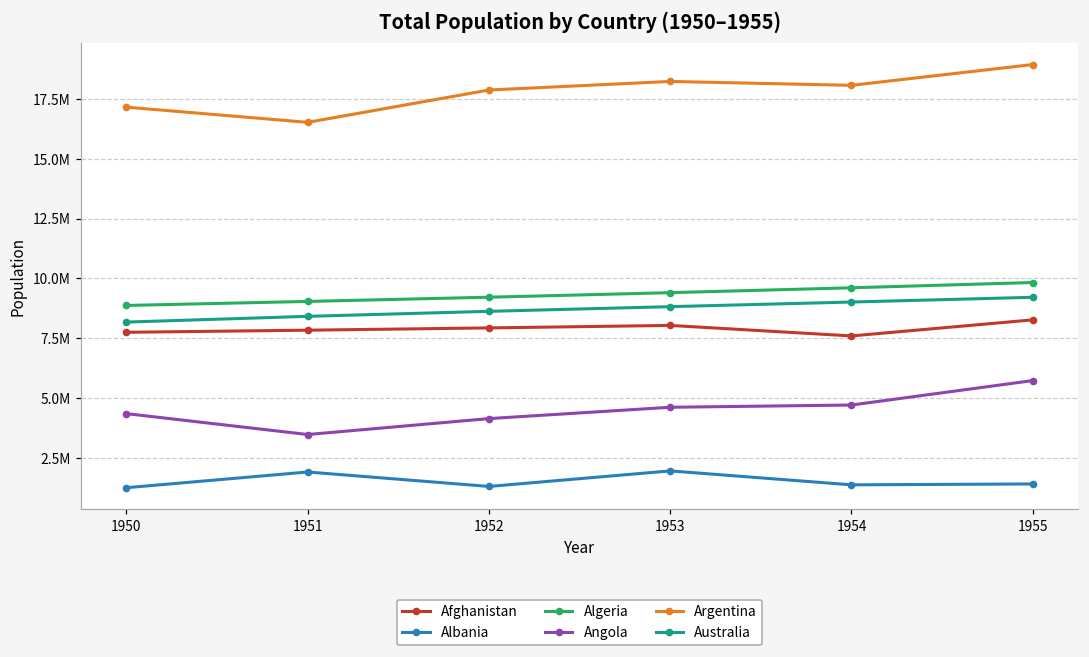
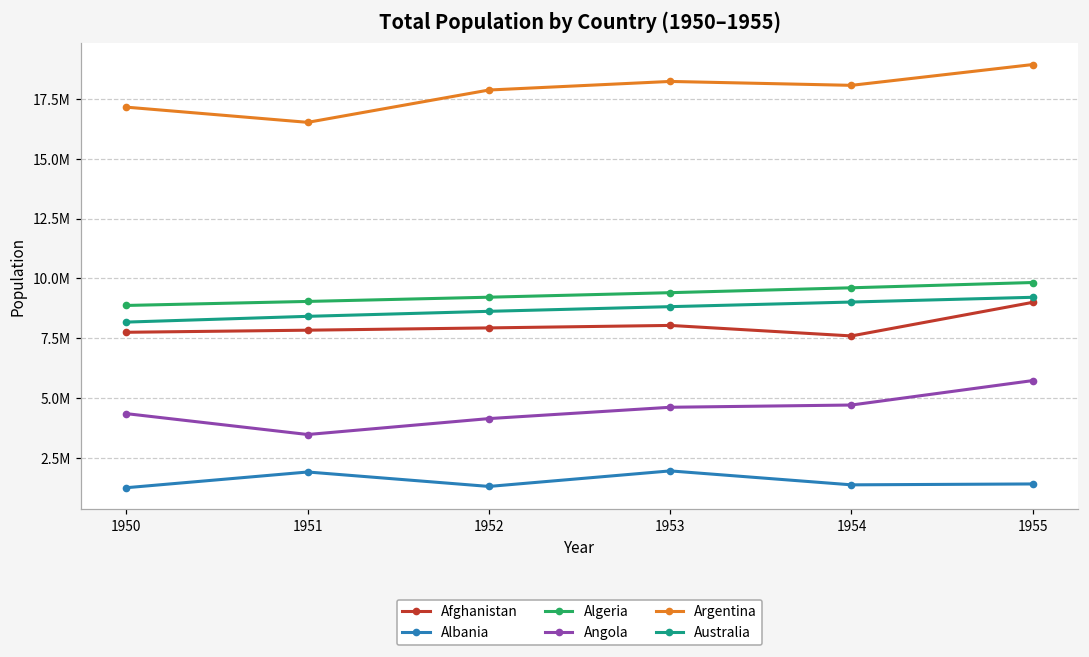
Afghanistan, 1955: 8300000 -> 9000000
